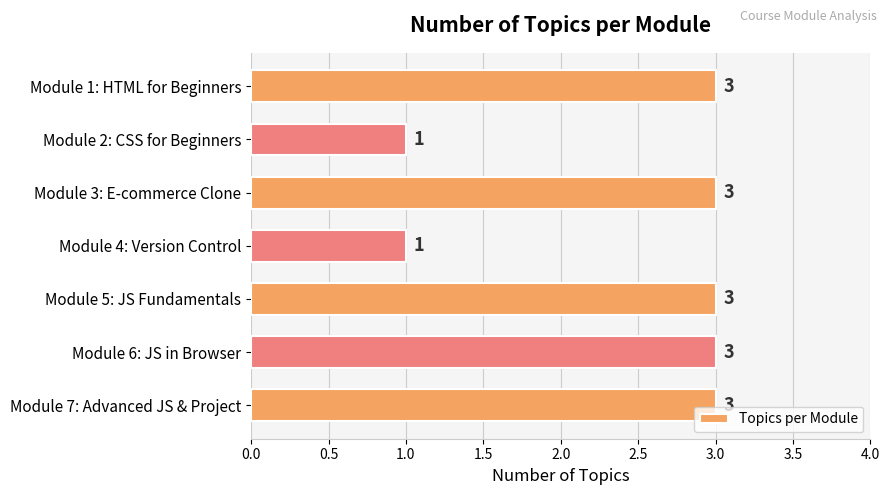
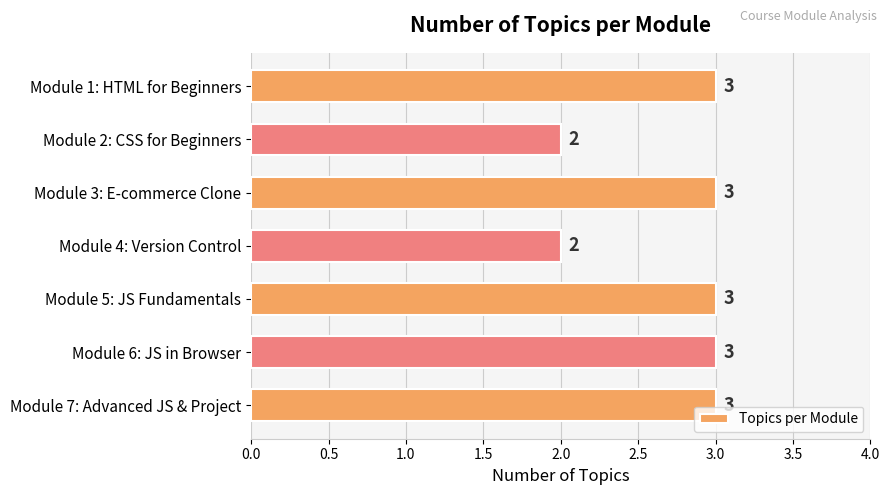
Module 2: CSS for Beginners: 1 -> 2
Module 4: Version Control: 1 -> 2
